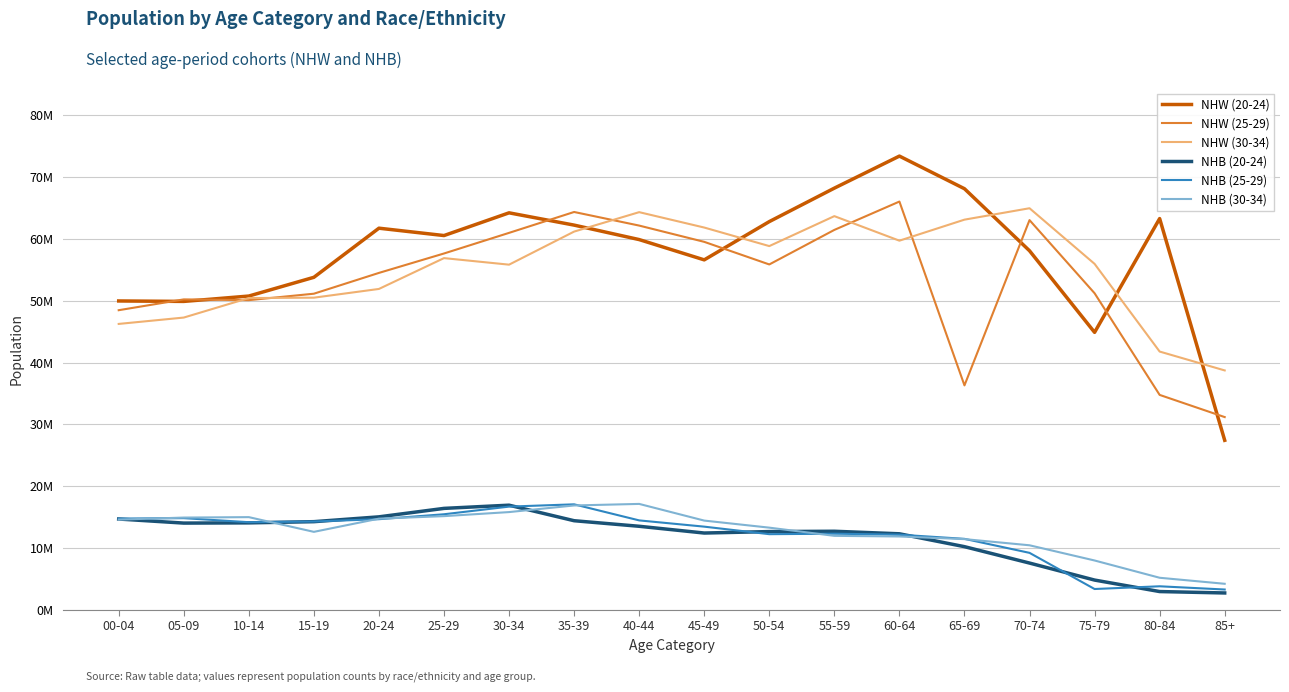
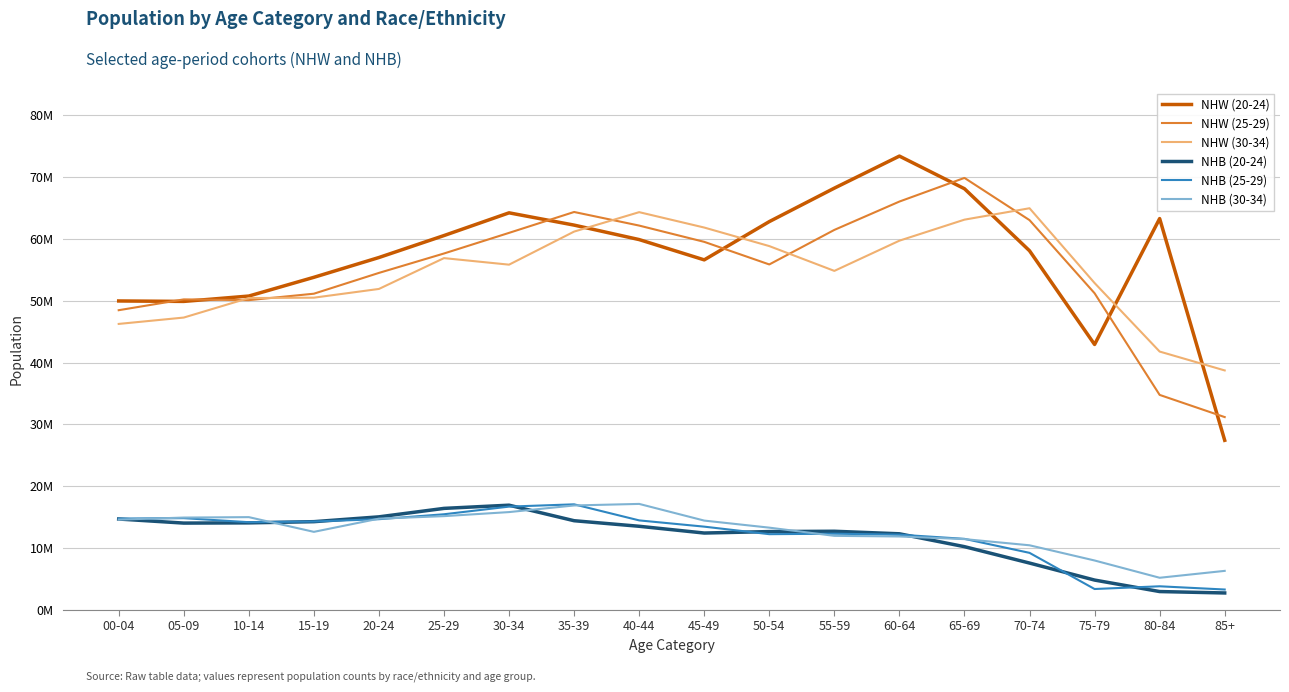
NHW (20-24), 20-24: 62000000 -> 57000000
NHW (30-34), 55-59: 64000000 -> 55000000
NHW (25-29), 65-69: 36000000 -> 70000000
NHW (20-24), 75-79: 45000000 -> 43000000
NHW (30-34), 75-79: 56000000 -> 53000000
NHB (30-34), 85+: 4000000 -> 6000000
